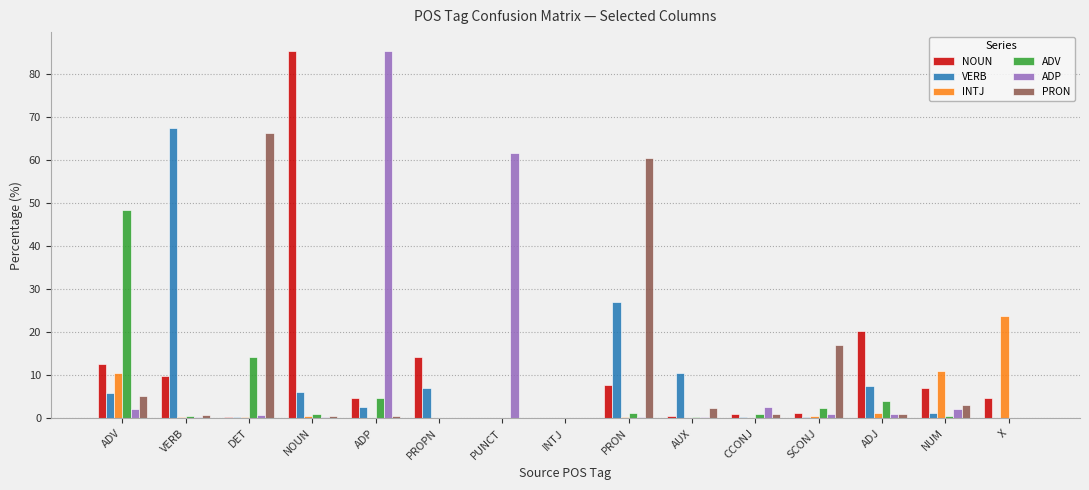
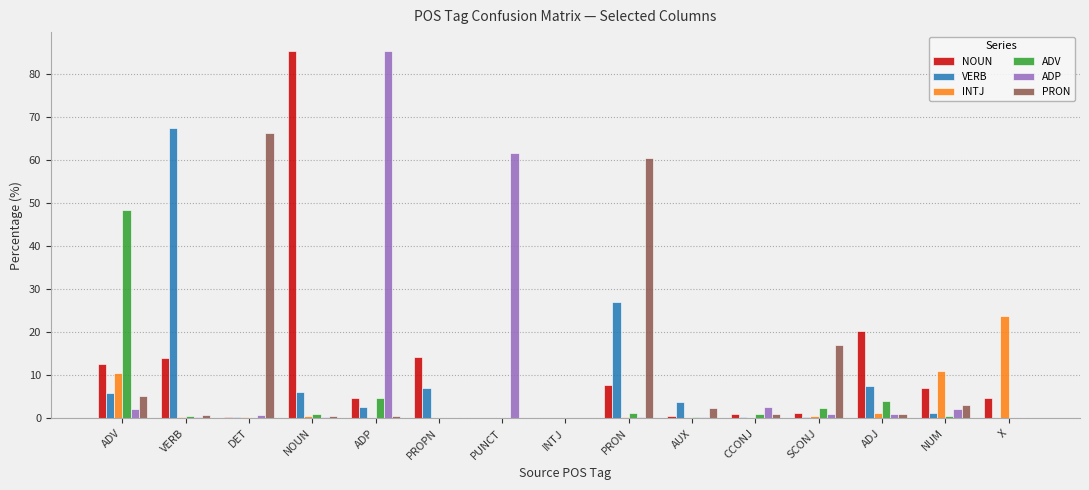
NOUN, VERB: 10 -> 14
ADV, DET: 14 -> 0
VERB, AUX: 11 -> 4
